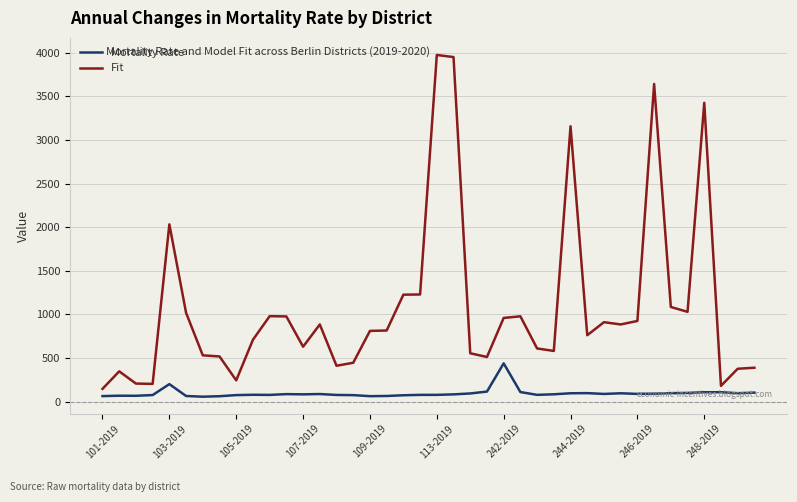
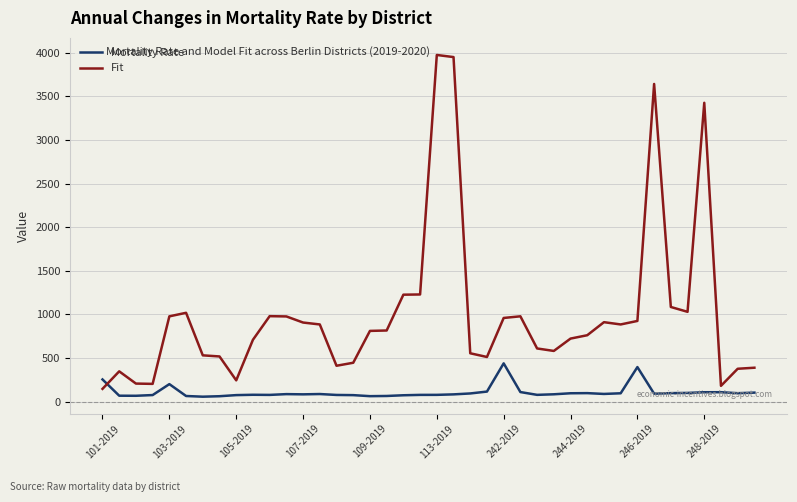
Mortality Rate, 101-2019: 100 -> 300
Fit, 103-2019: 2000 -> 1000
Fit, 107-2019: 600 -> 900
Fit, 244-2019: 3200 -> 700
Mortality Rate, 246-2019: 100 -> 400
